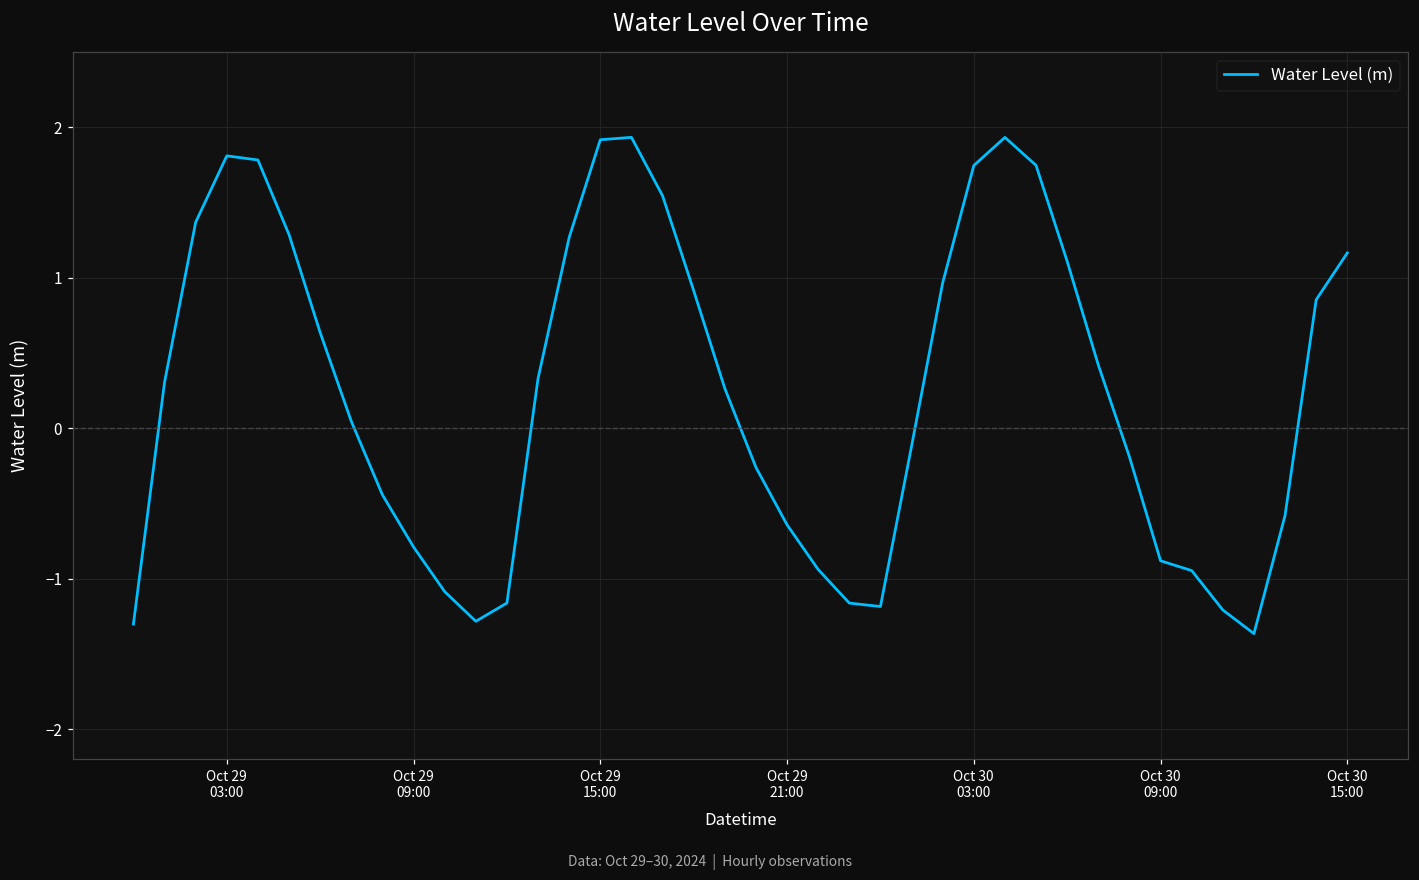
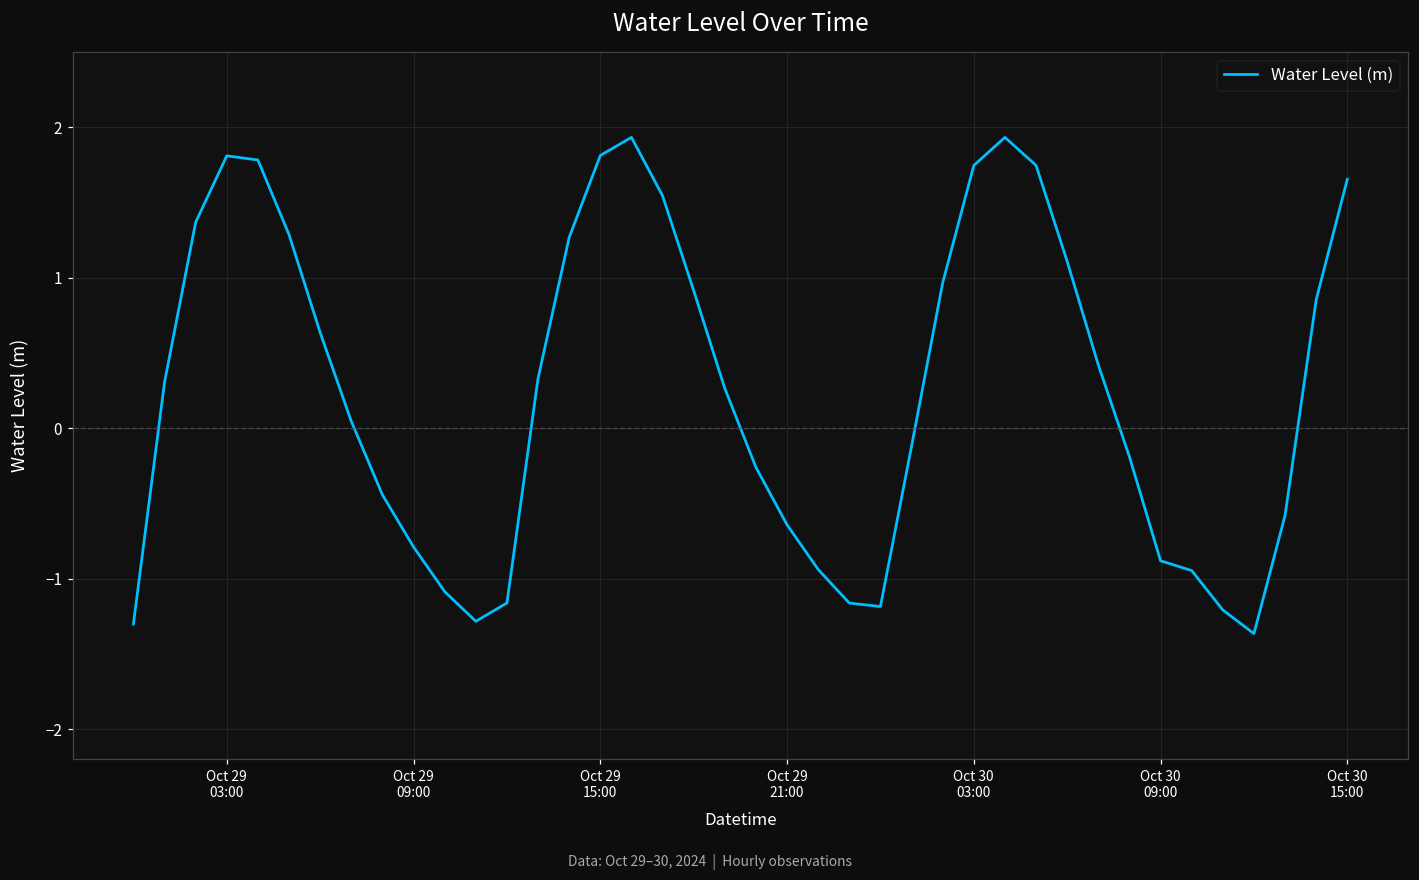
Oct 29 15:00: 1.92 -> 1.81
Oct 30 15:00: 1.17 -> 1.65
